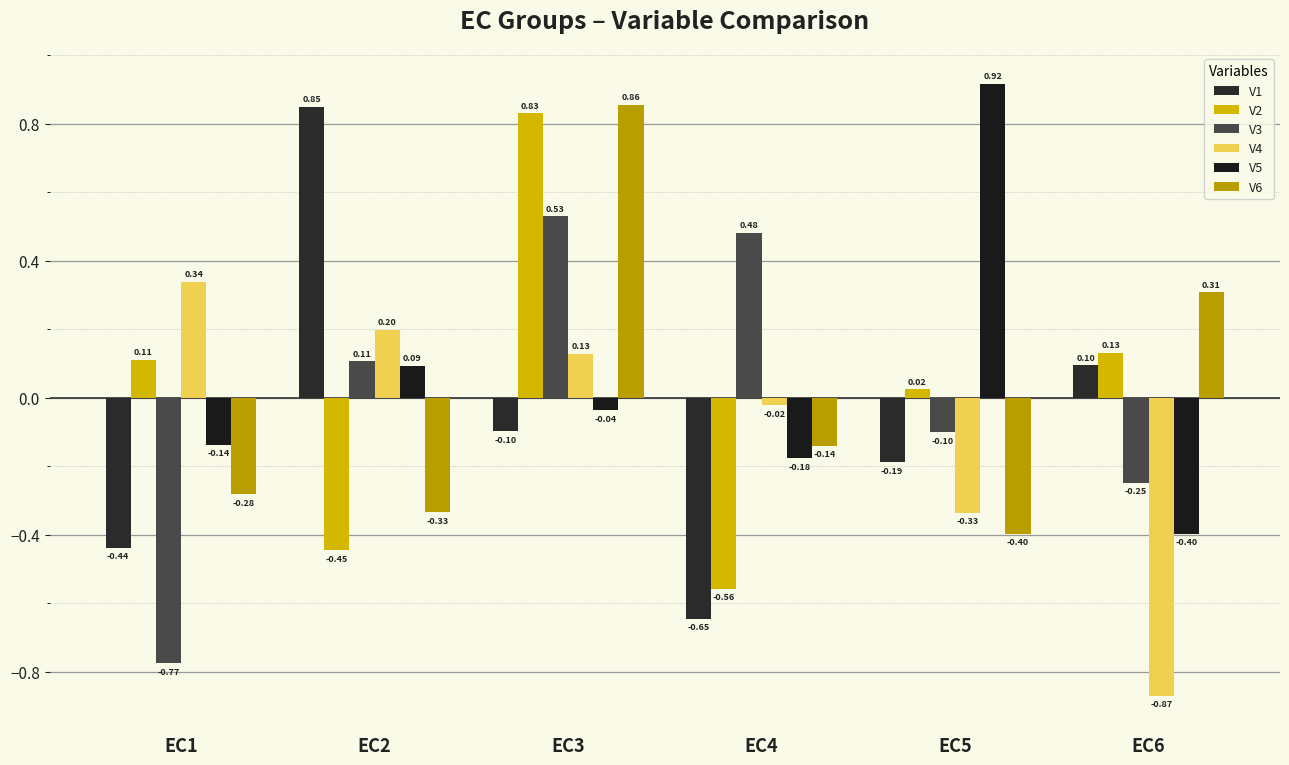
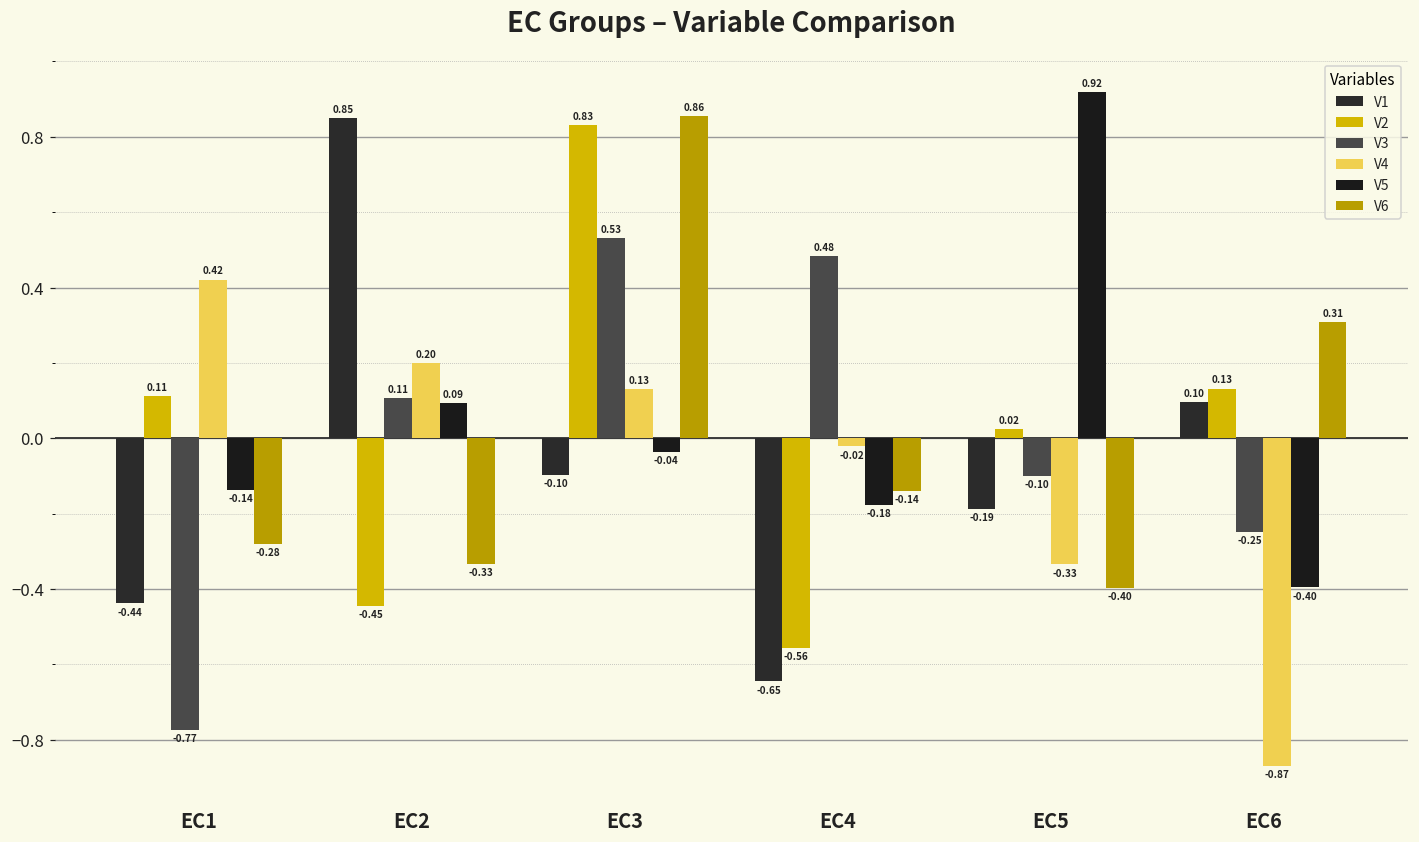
V4, EC1: 0.34 -> 0.42
